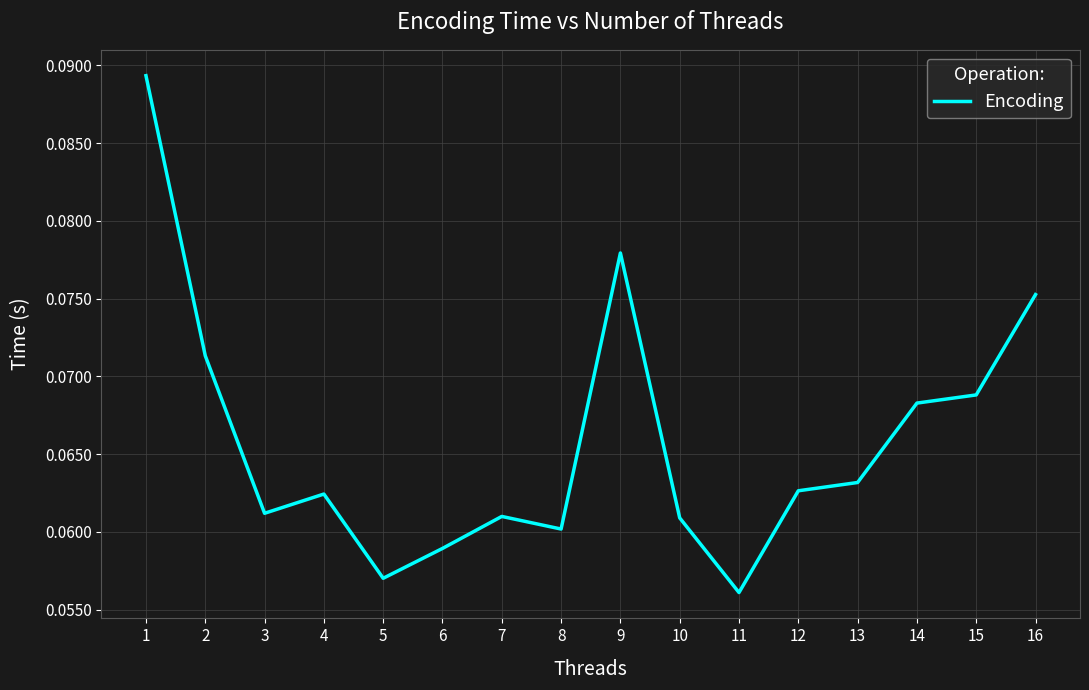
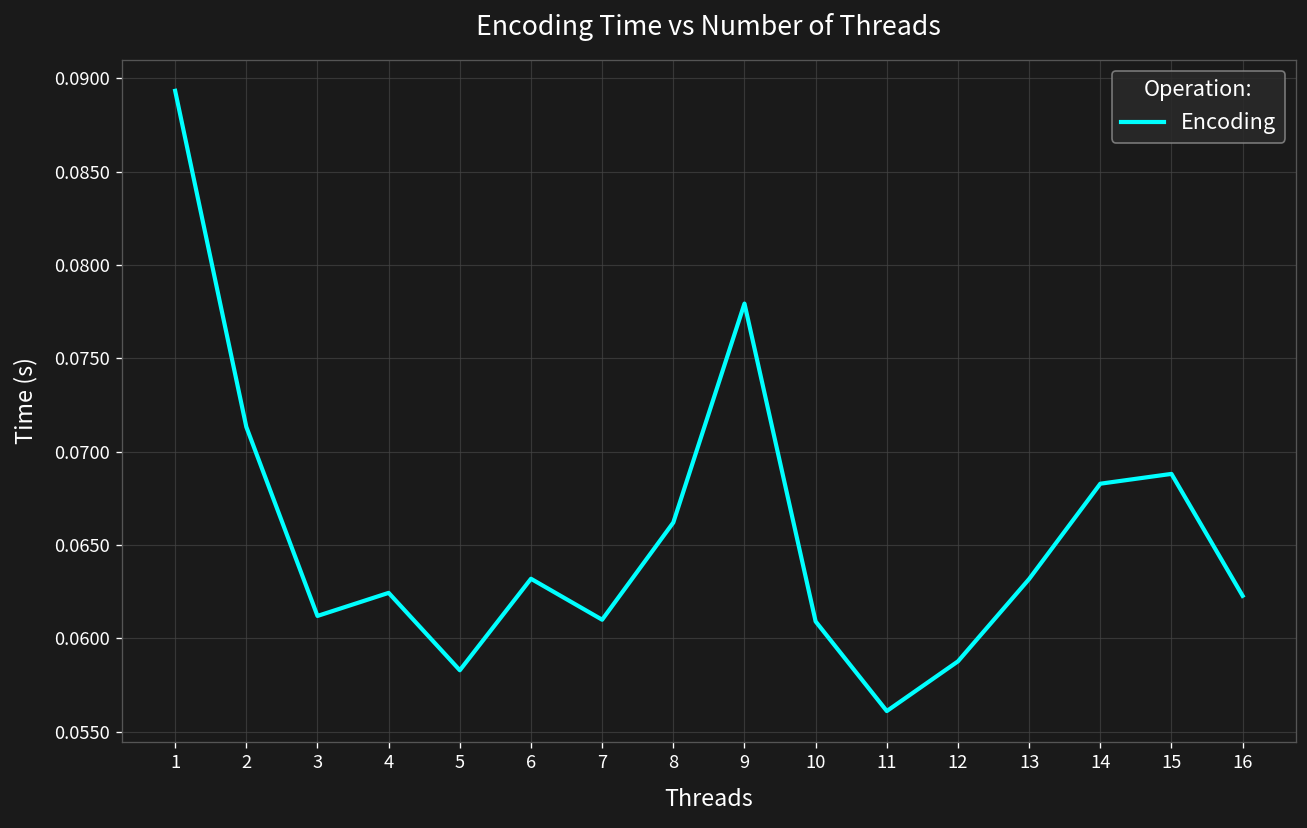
5: 0.0570 -> 0.0583
6: 0.0589 -> 0.0632
8: 0.0602 -> 0.0662
12: 0.0626 -> 0.0588
16: 0.0753 -> 0.0623
